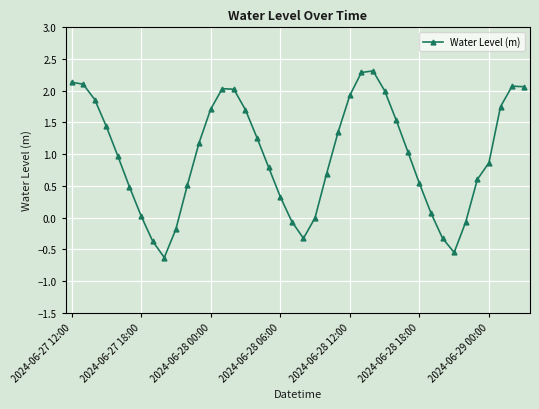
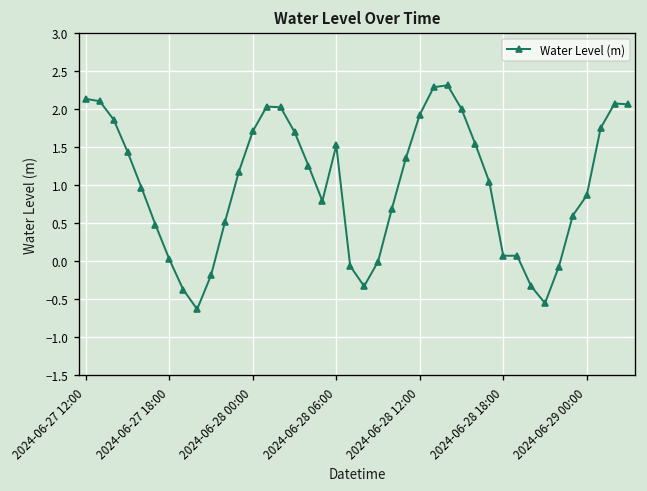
2024-06-28 06:00: 0.3 -> 1.5
2024-06-28 18:00: 0.5 -> 0.1
